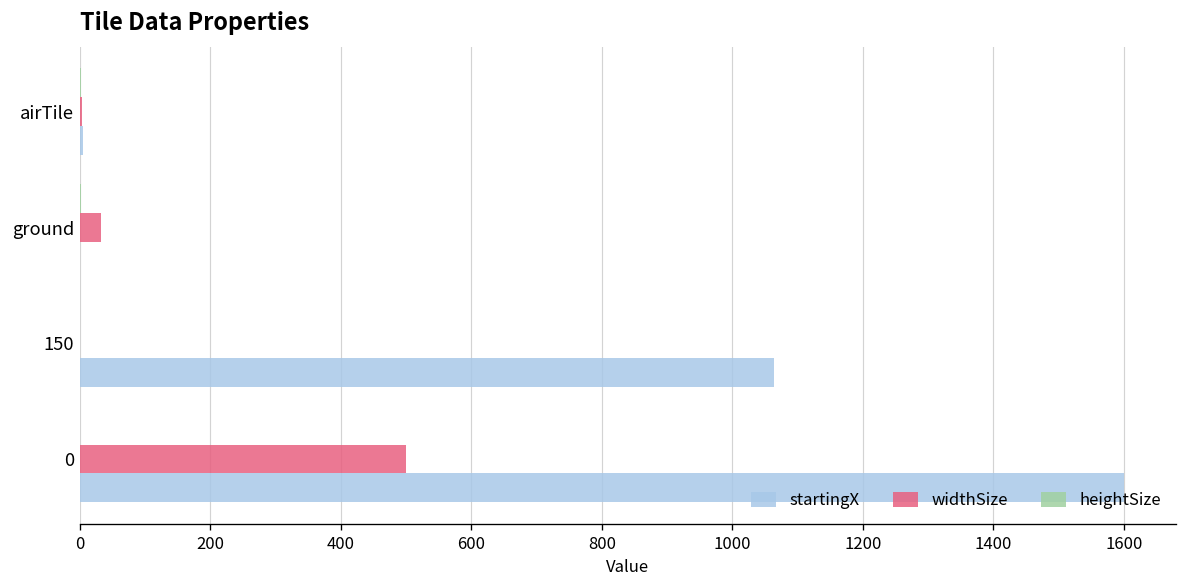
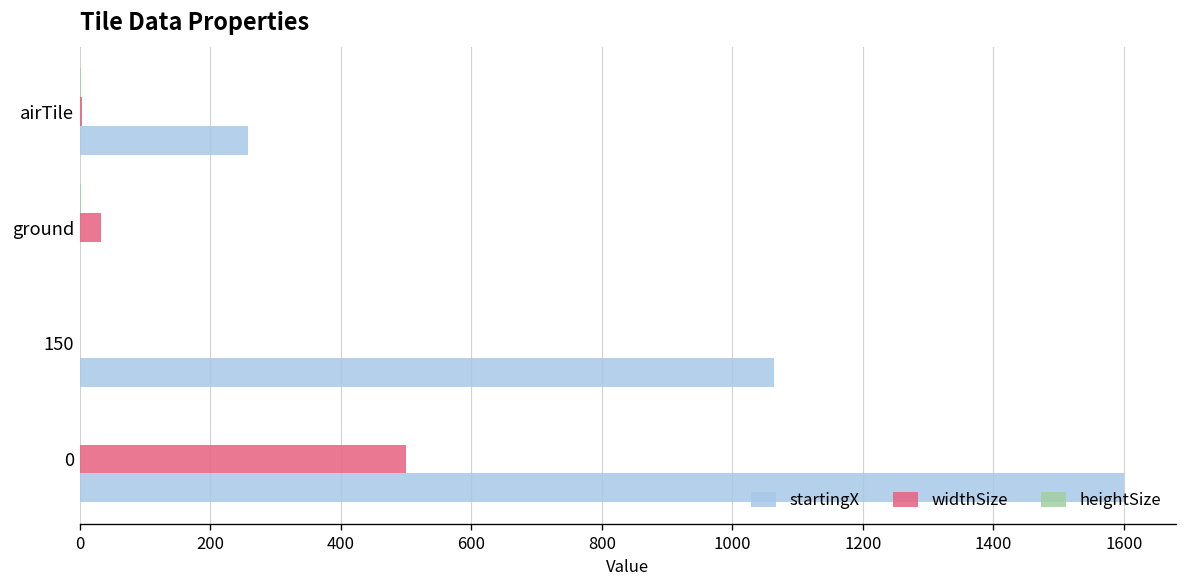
startingX, airTile: 0 -> 260
